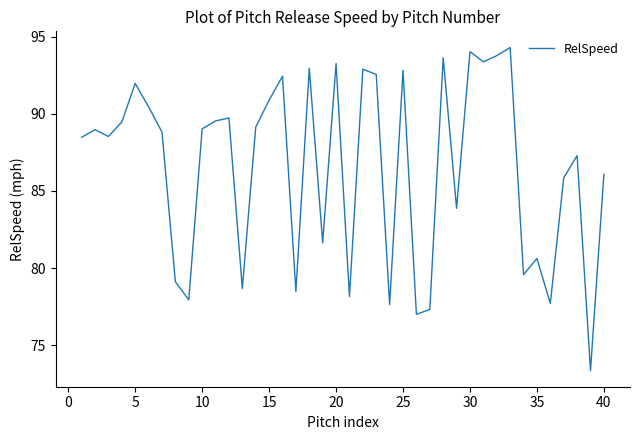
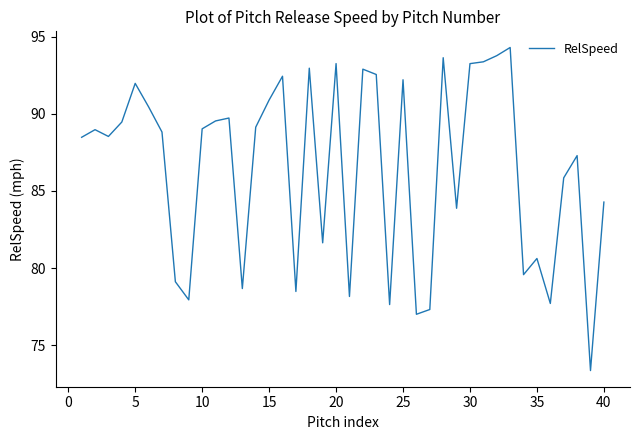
25: 92.8 -> 92.2
30: 94.0 -> 93.2
40: 86.1 -> 84.3
